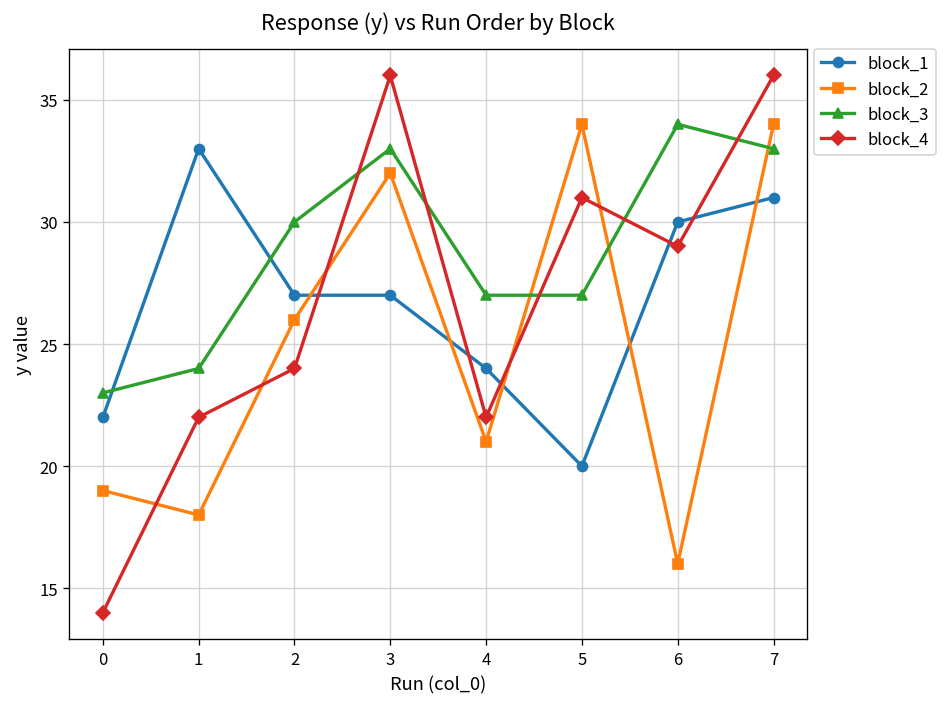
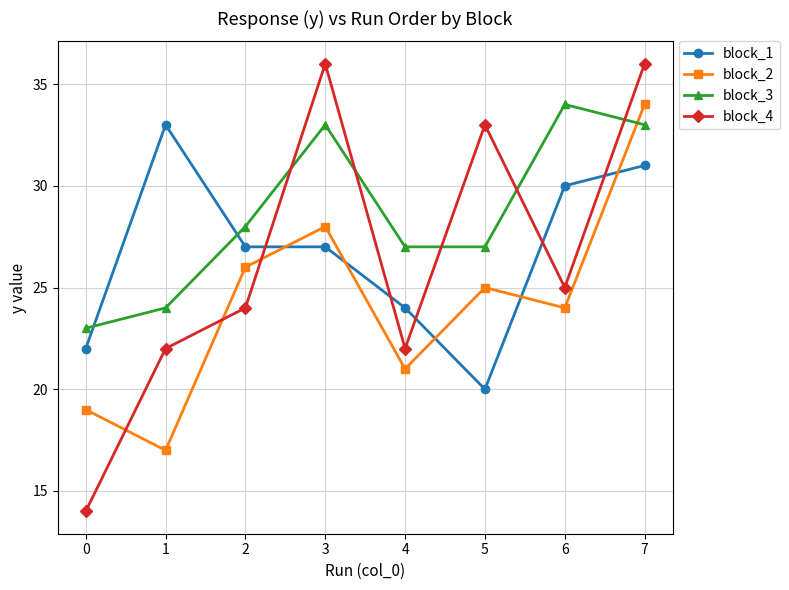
block_2, 1: 18 -> 17
block_3, 2: 30 -> 28
block_2, 3: 32 -> 28
block_2, 5: 34 -> 25
block_4, 5: 31 -> 33
block_2, 6: 16 -> 24
block_4, 6: 29 -> 25
